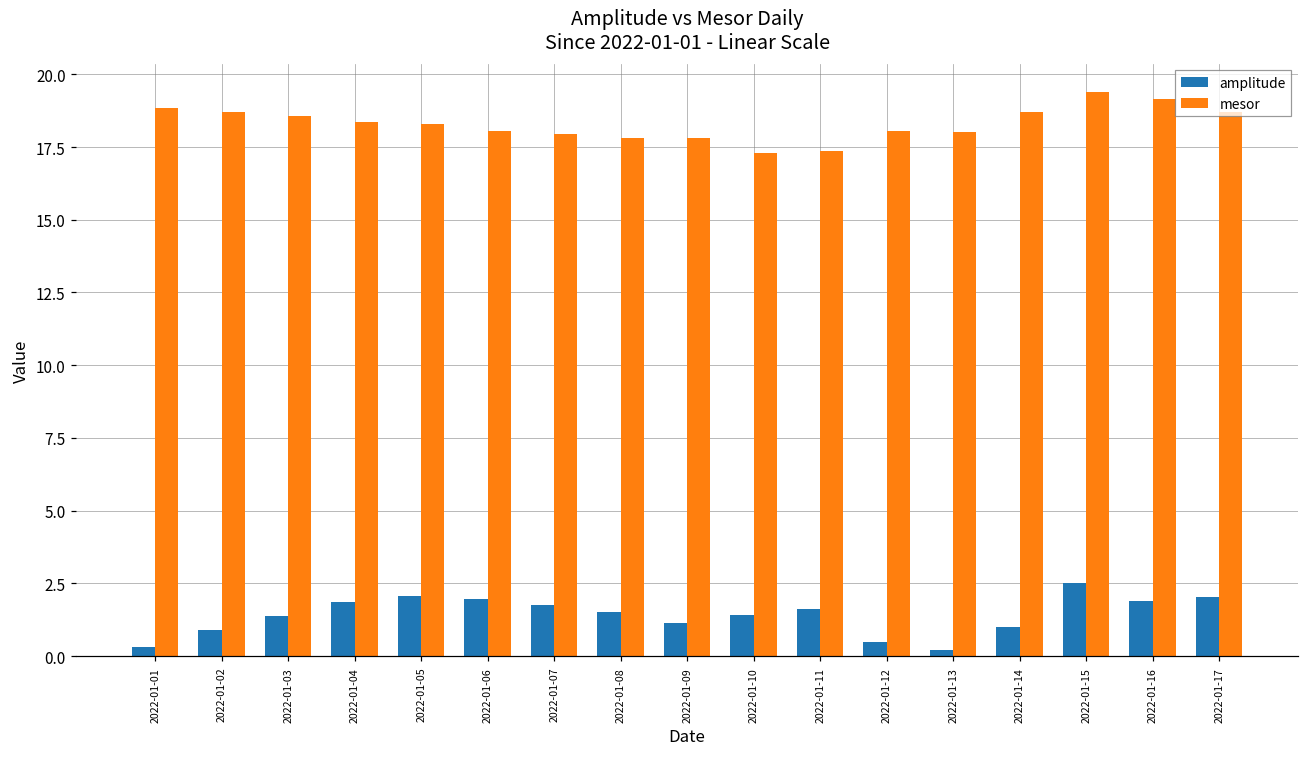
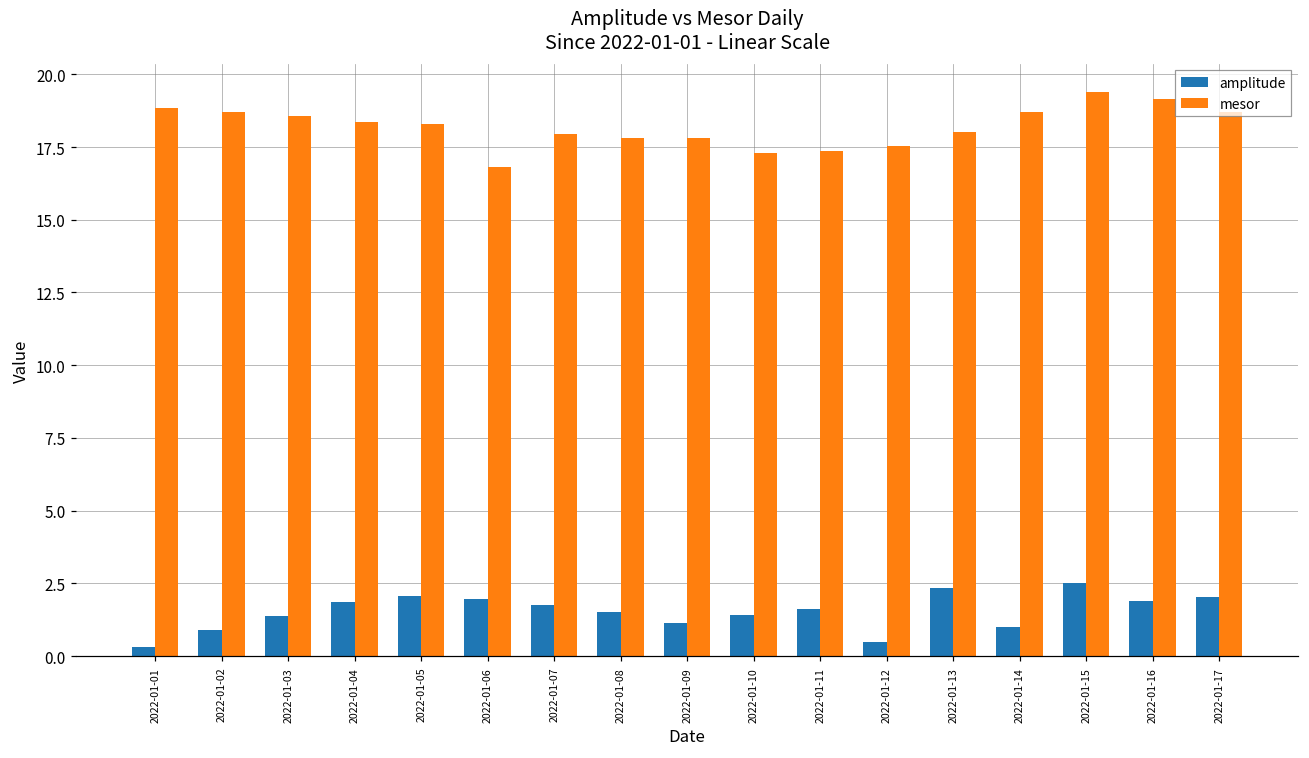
mesor, 2022-01-06: 18.1 -> 16.8
mesor, 2022-01-12: 18.0 -> 17.5
amplitude, 2022-01-13: 0.2 -> 2.3
